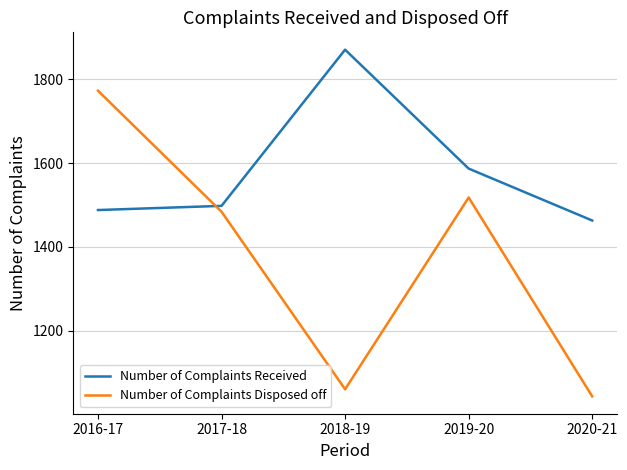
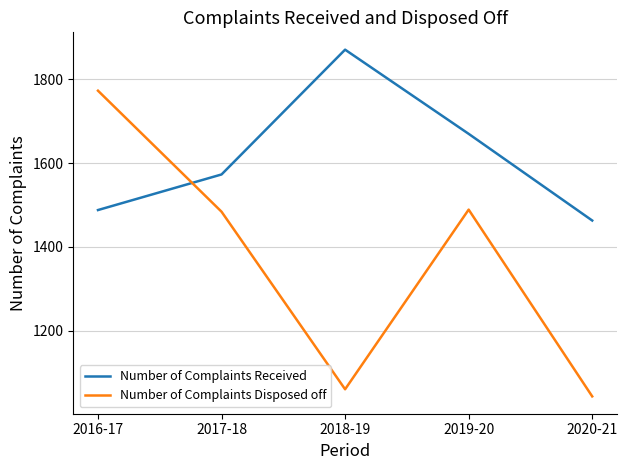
Number of Complaints Received, 2017-18: 1500 -> 1570
Number of Complaints Received, 2019-20: 1590 -> 1670
Number of Complaints Disposed off, 2019-20: 1520 -> 1490
